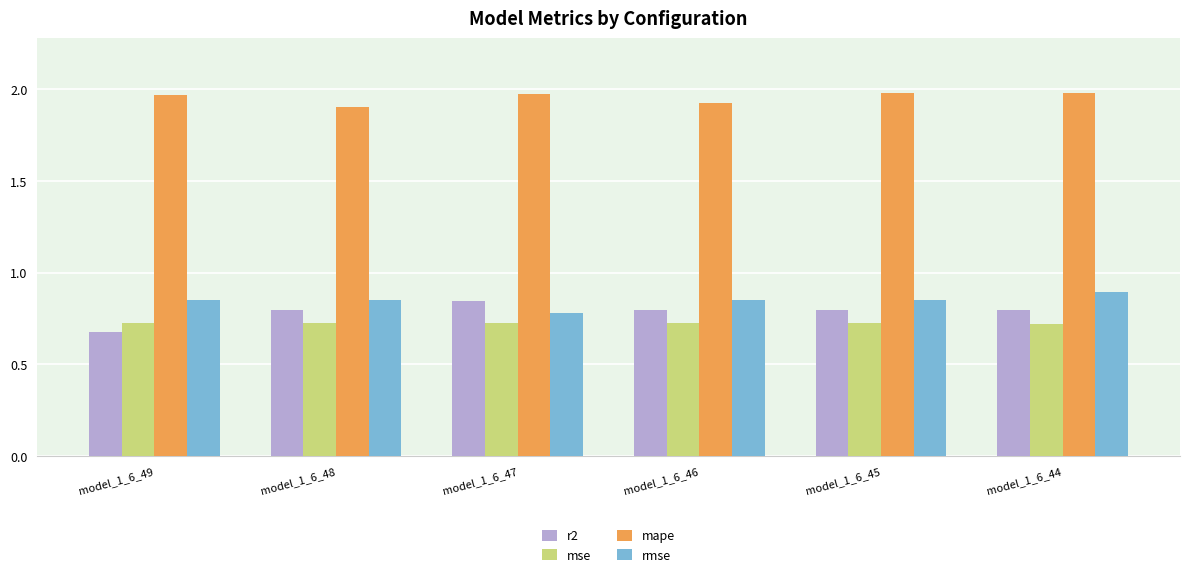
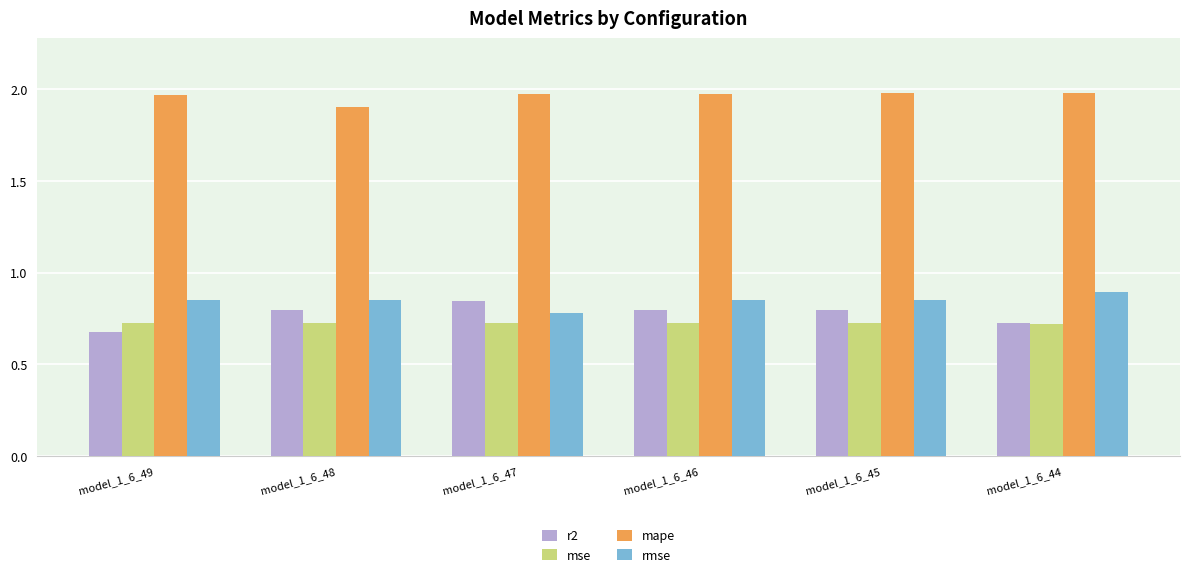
mape, model_1_6_46: 1.93 -> 1.97
r2, model_1_6_44: 0.80 -> 0.73
